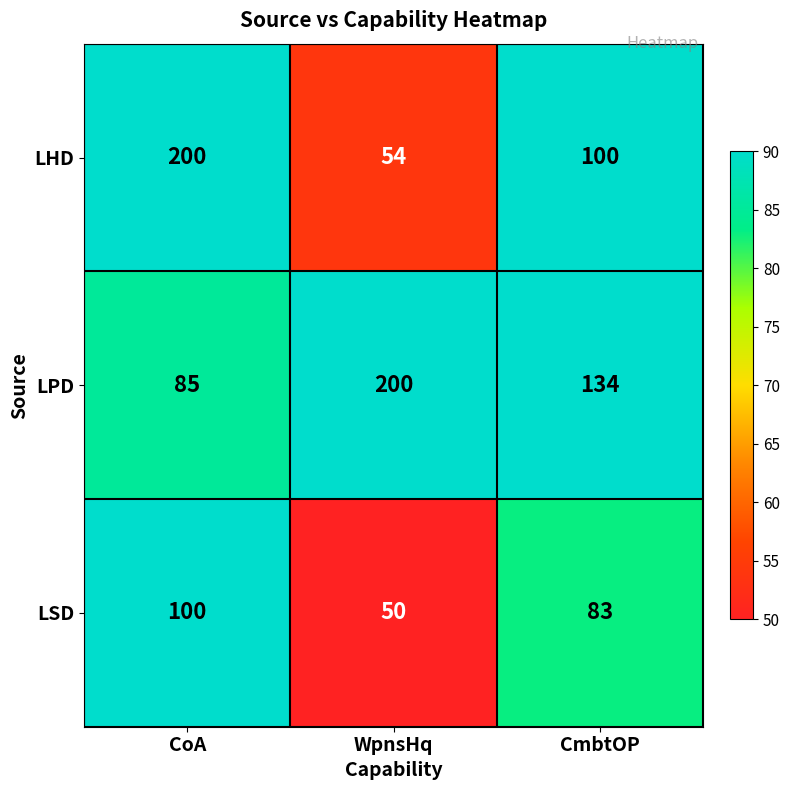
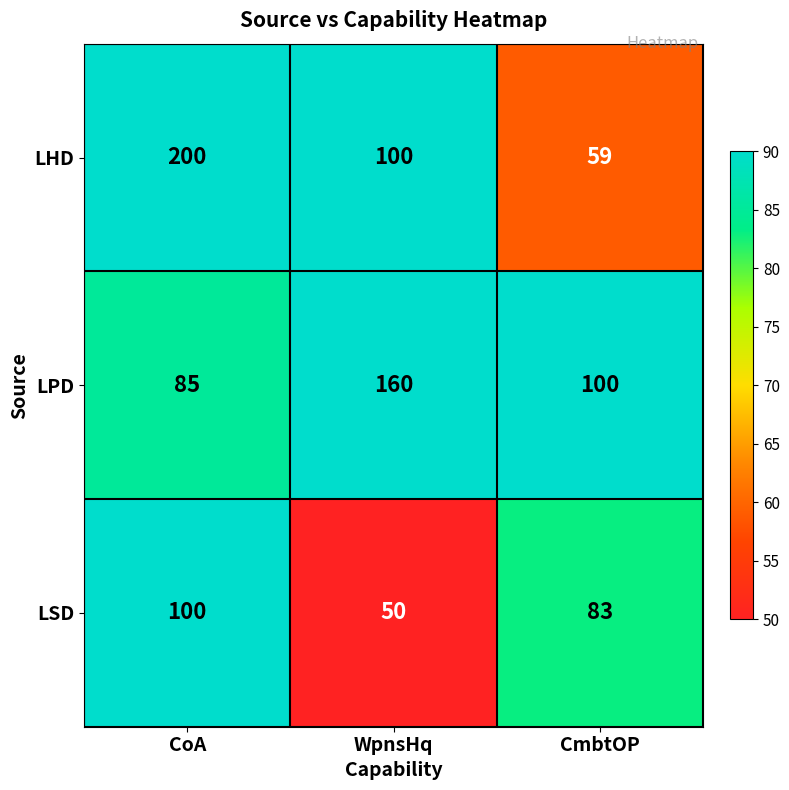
LHD, WpnsHq: 54 -> 100
LHD, CmbtOP: 100 -> 59
LPD, WpnsHq: 200 -> 160
LPD, CmbtOP: 134 -> 100
